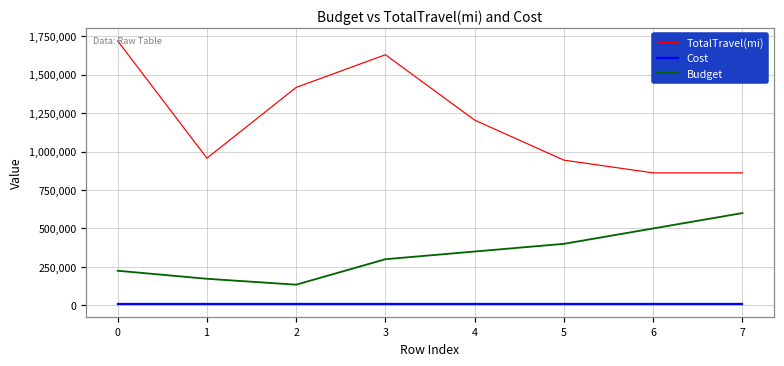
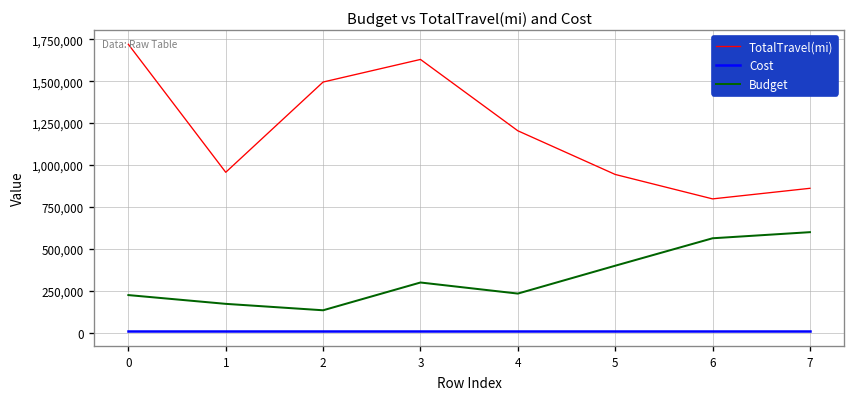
TotalTravel(mi), 2: 1,420,000 -> 1,490,000
Budget, 4: 350,000 -> 230,000
TotalTravel(mi), 6: 860,000 -> 800,000
Budget, 6: 500,000 -> 560,000
